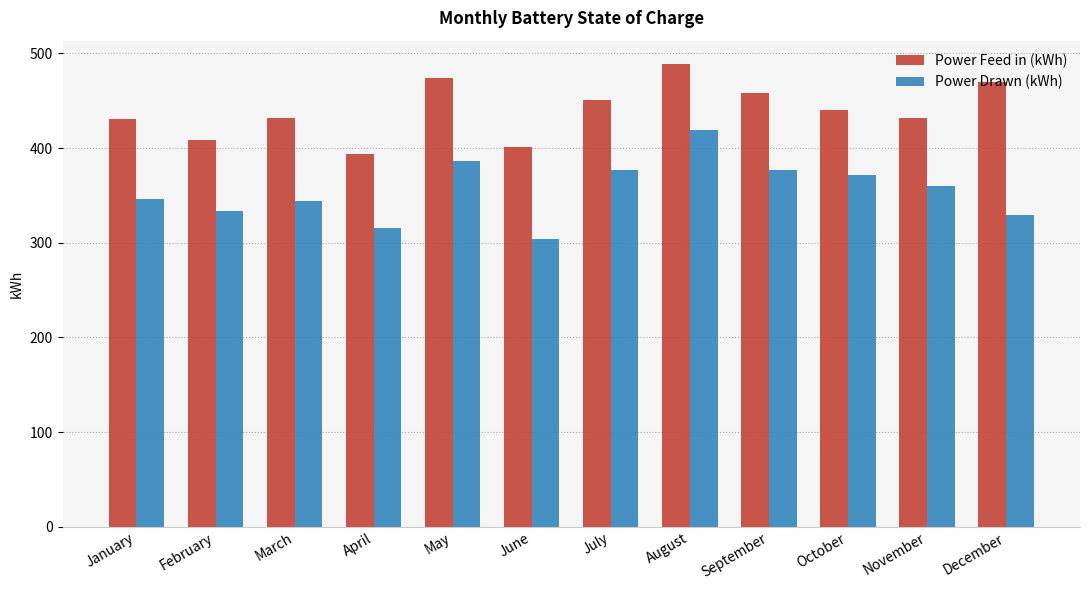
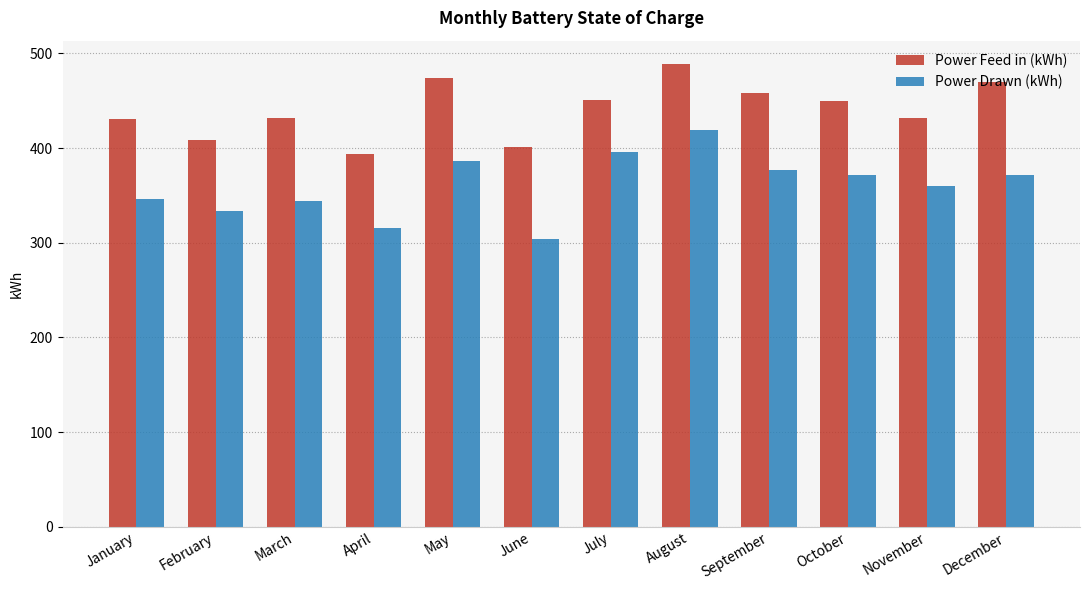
Power Drawn (kWh), July: 380 -> 400
Power Feed in (kWh), October: 440 -> 450
Power Drawn (kWh), December: 330 -> 370
